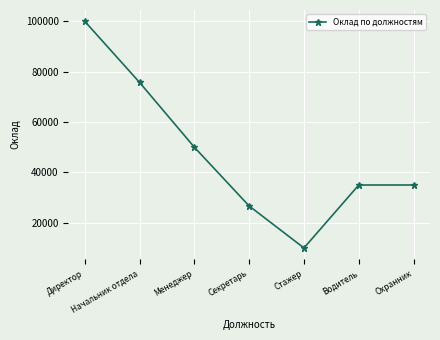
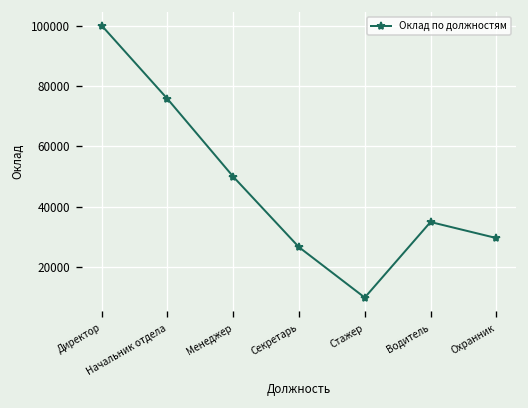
Охранник: 35000 -> 30000
